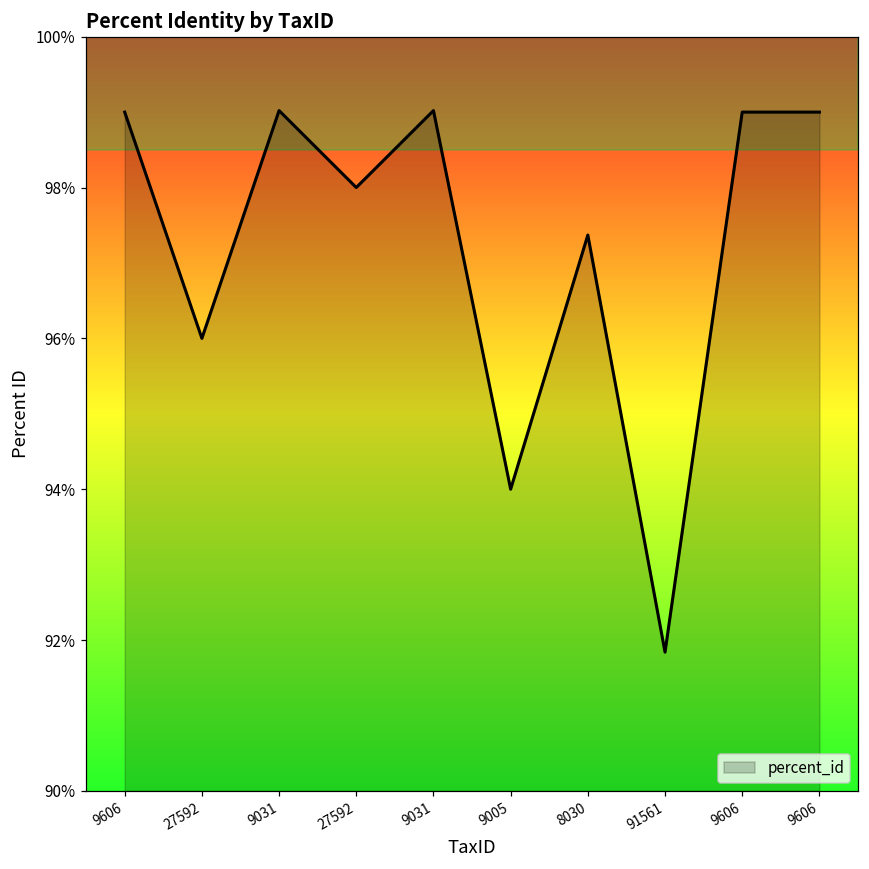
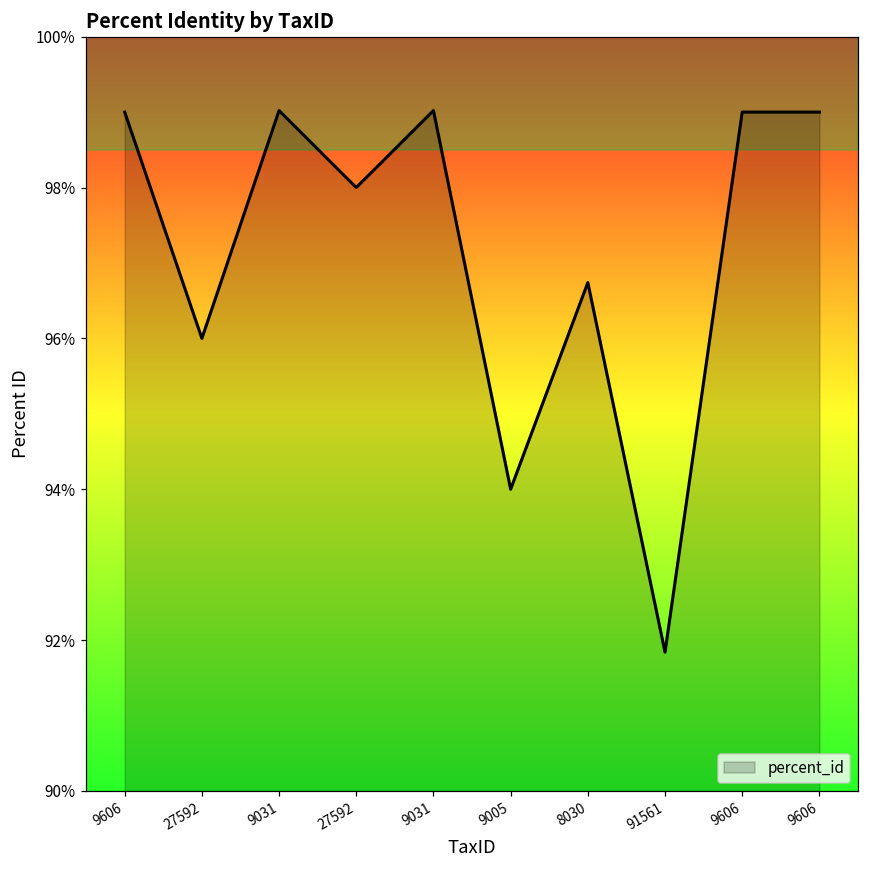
8030: 97.4% -> 96.7%
